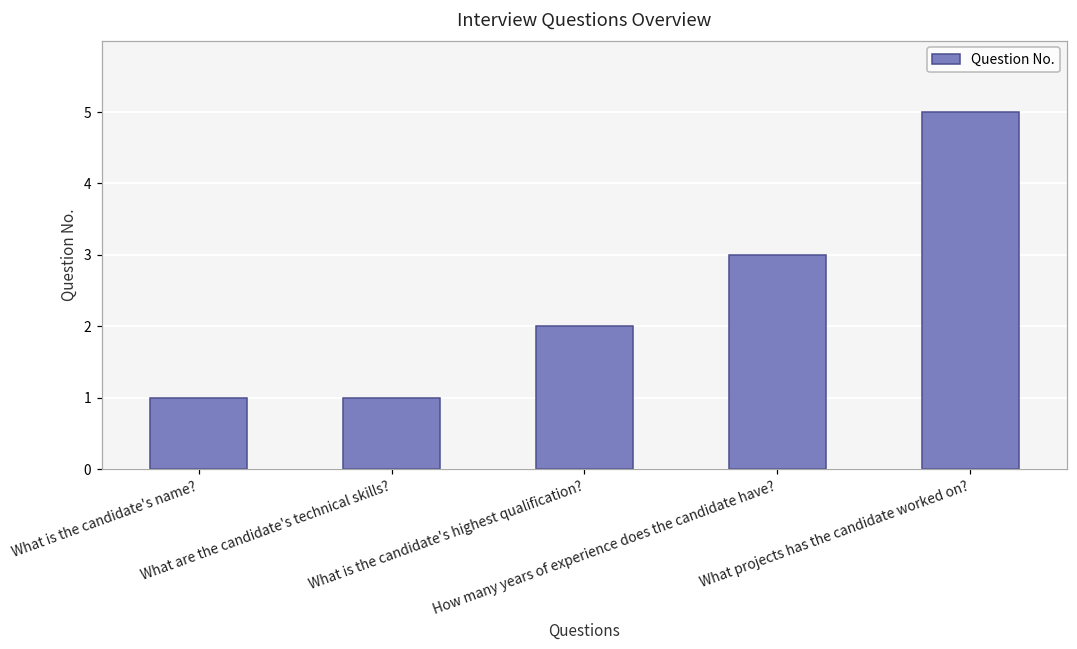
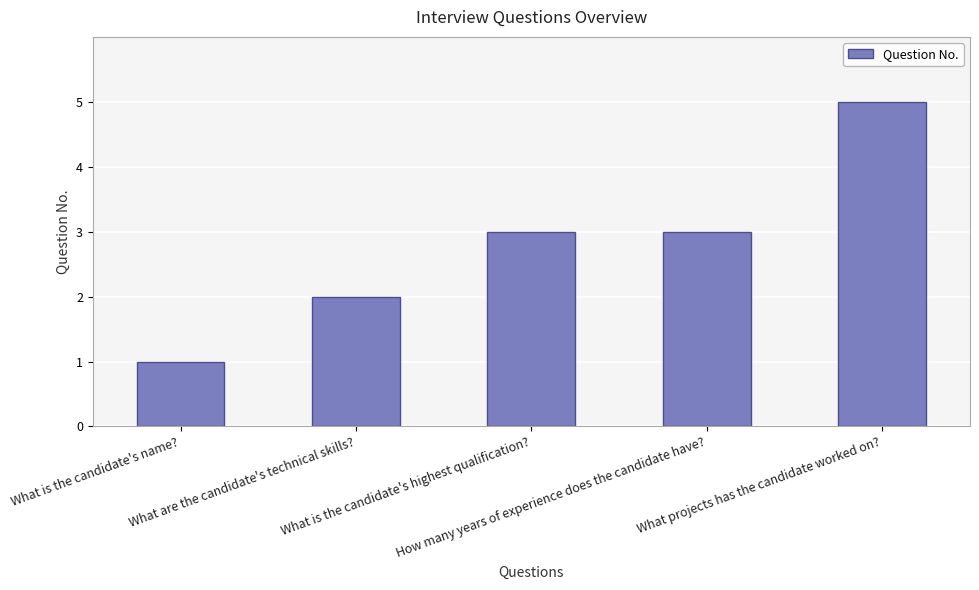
What are the candidate's technical skills?: 1 -> 2
What is the candidate's highest qualification?: 2 -> 3
